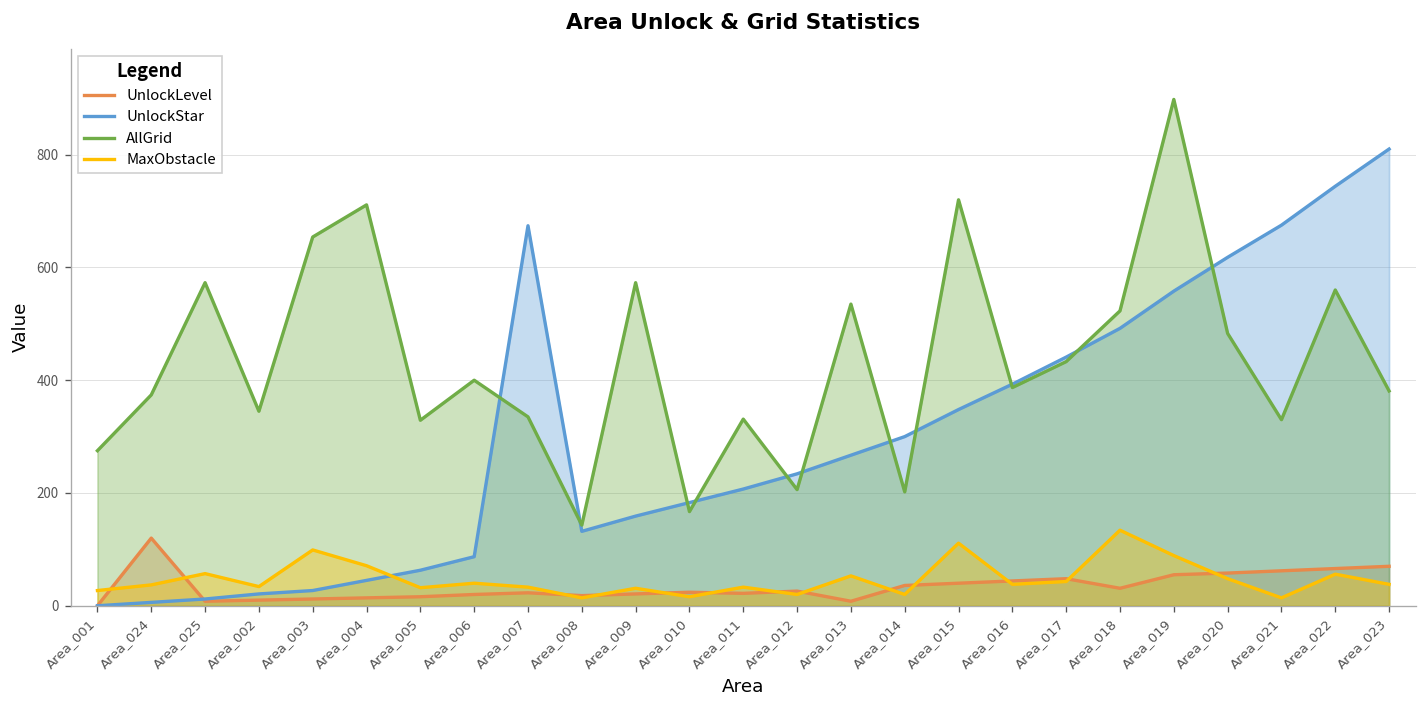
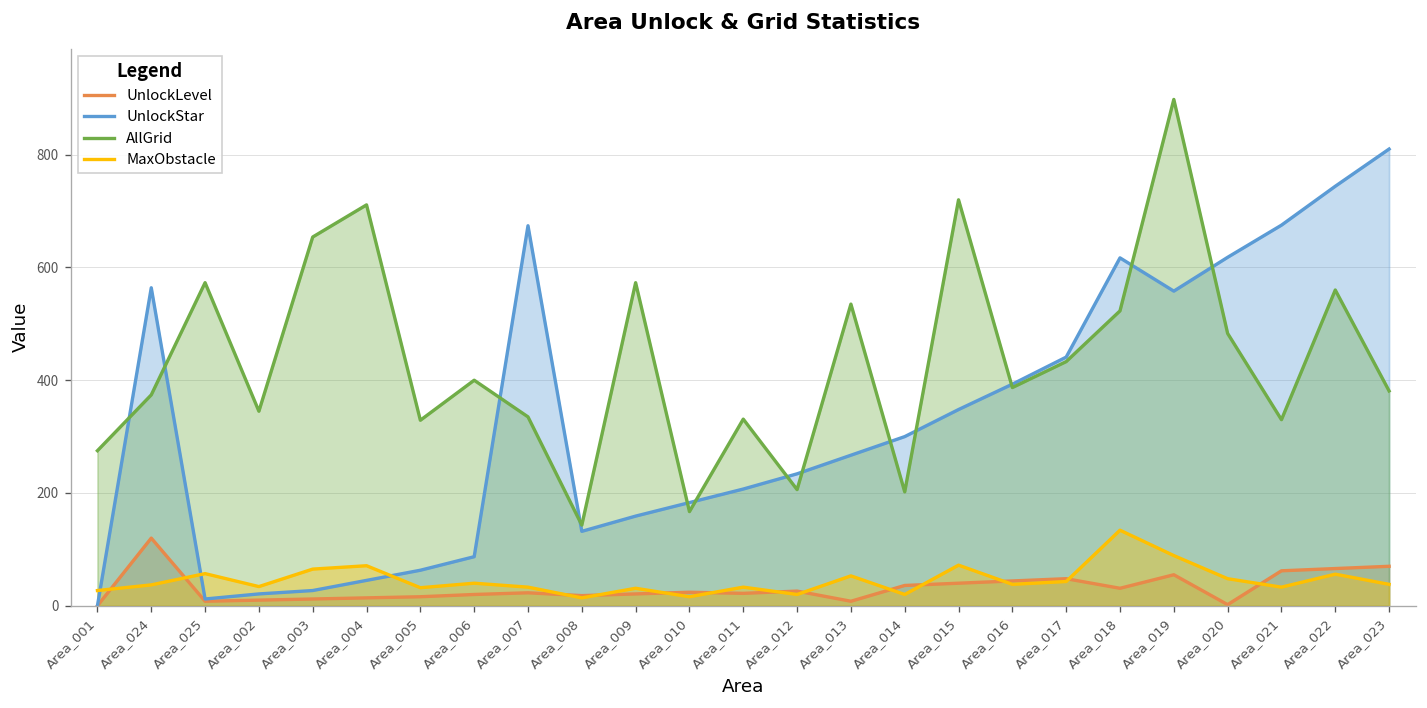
UnlockStar, Area_024: 10 -> 560
MaxObstacle, Area_003: 100 -> 70
MaxObstacle, Area_015: 110 -> 70
UnlockStar, Area_018: 490 -> 620
UnlockLevel, Area_020: 60 -> 0
MaxObstacle, Area_021: 10 -> 30
